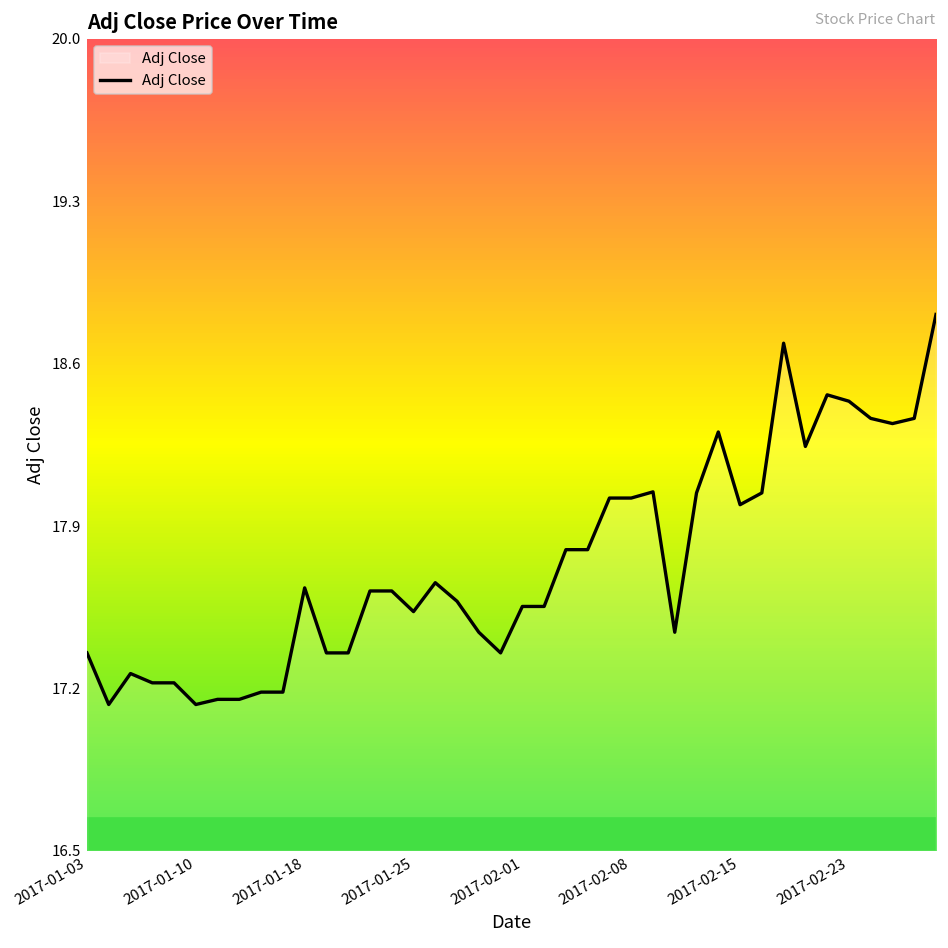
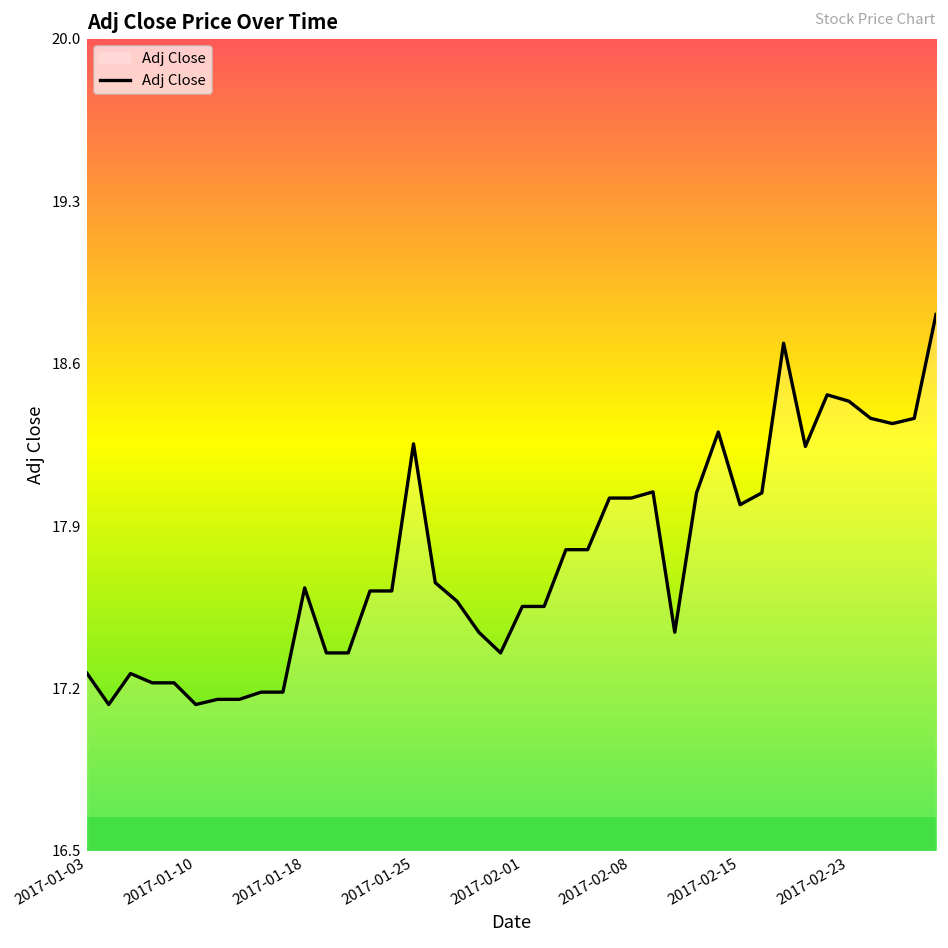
2017-01-03: 17.35 -> 17.27
2017-01-25: 17.53 -> 18.25
